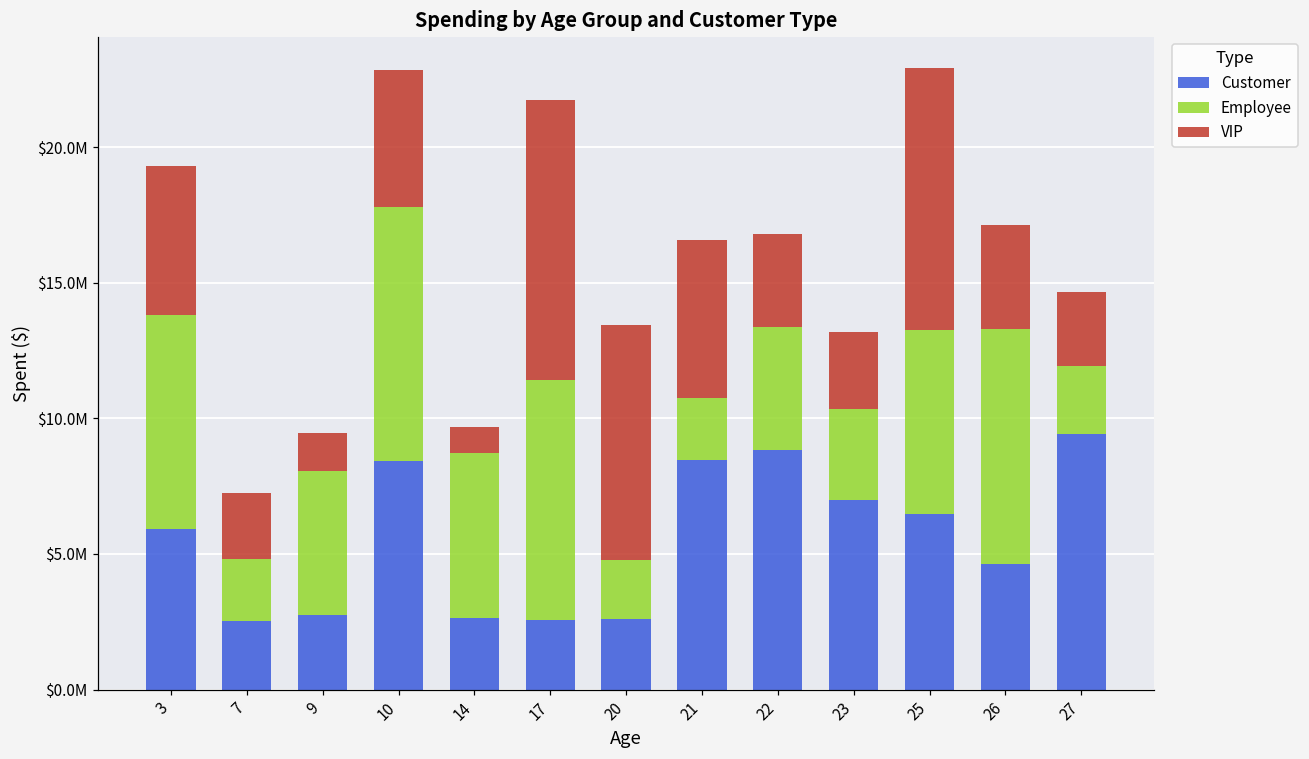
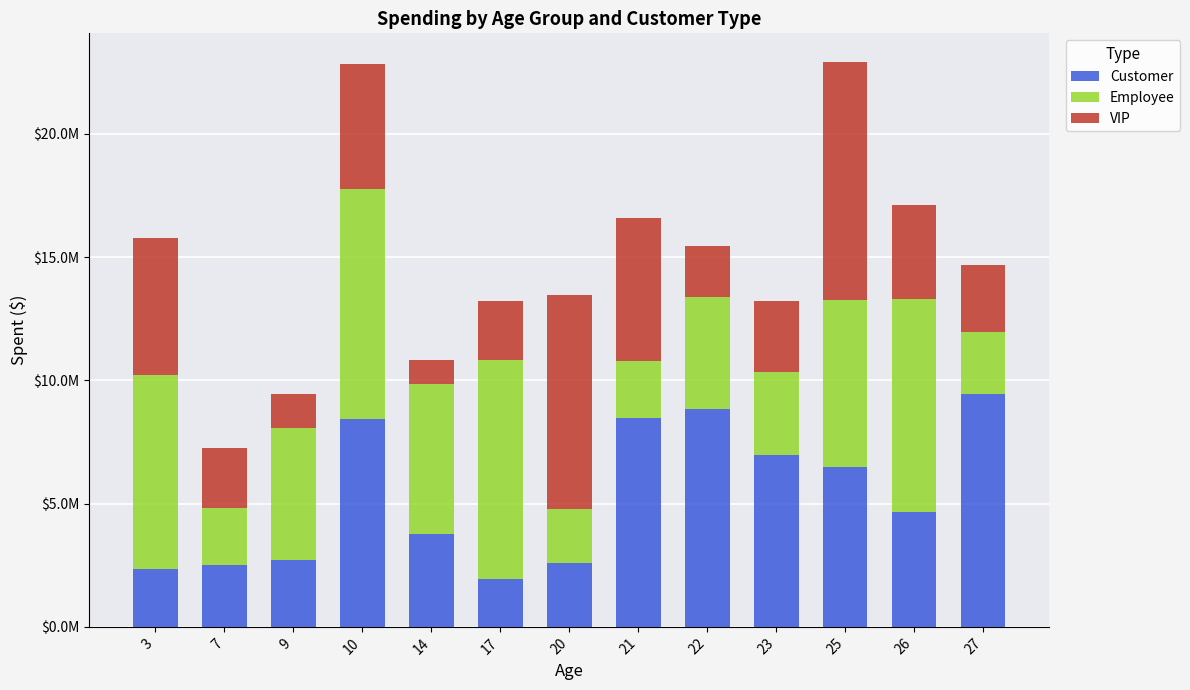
Customer, 3: $5900000 -> $2300000
Customer, 14: $2600000 -> $3800000
Customer, 17: $2600000 -> $2000000
VIP, 17: $10300000 -> $2400000
VIP, 22: $3400000 -> $2100000
